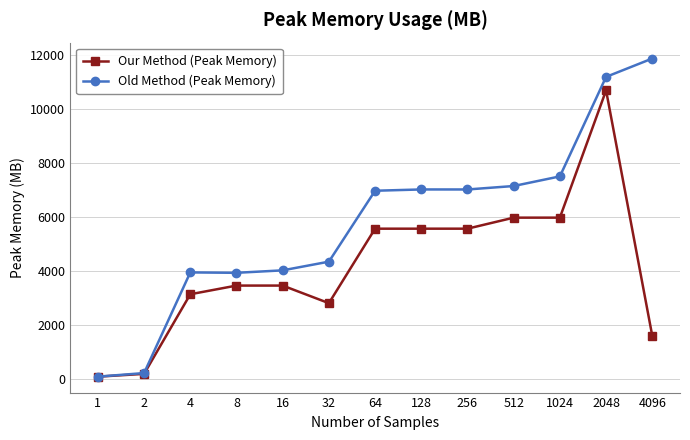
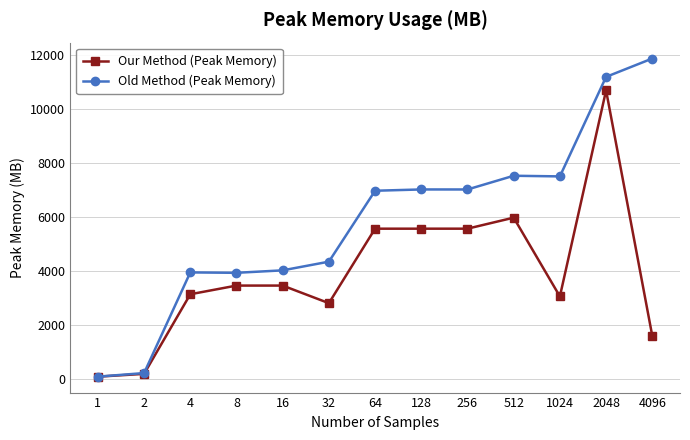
Old Method (Peak Memory), 512: 7100 -> 7500
Our Method (Peak Memory), 1024: 6000 -> 3100
